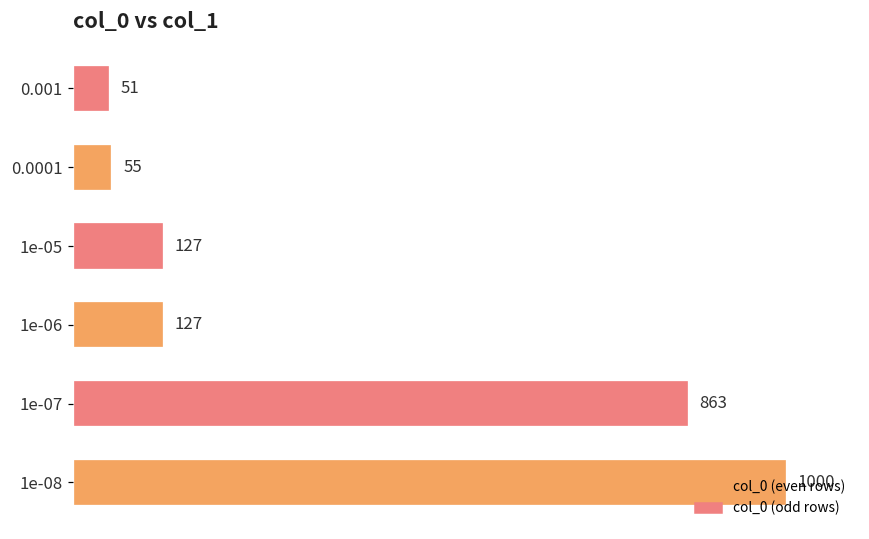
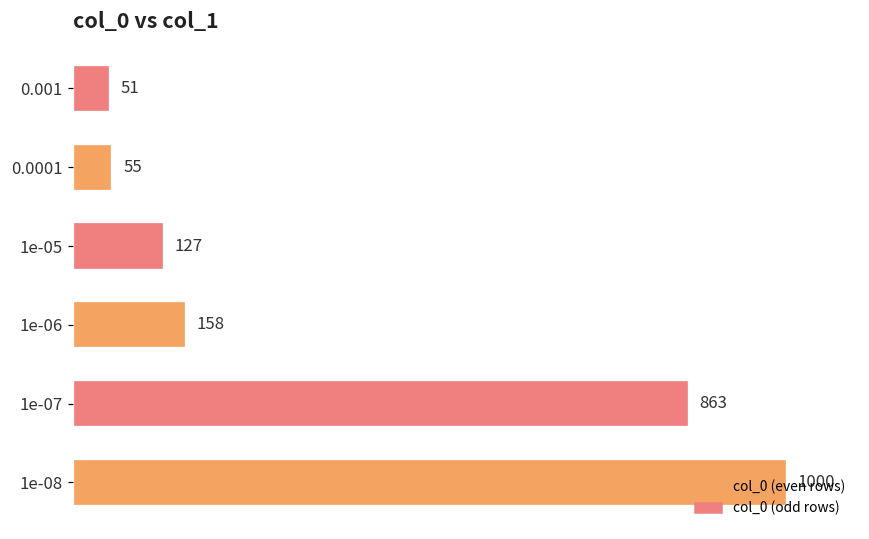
1e-06: 127 -> 158
